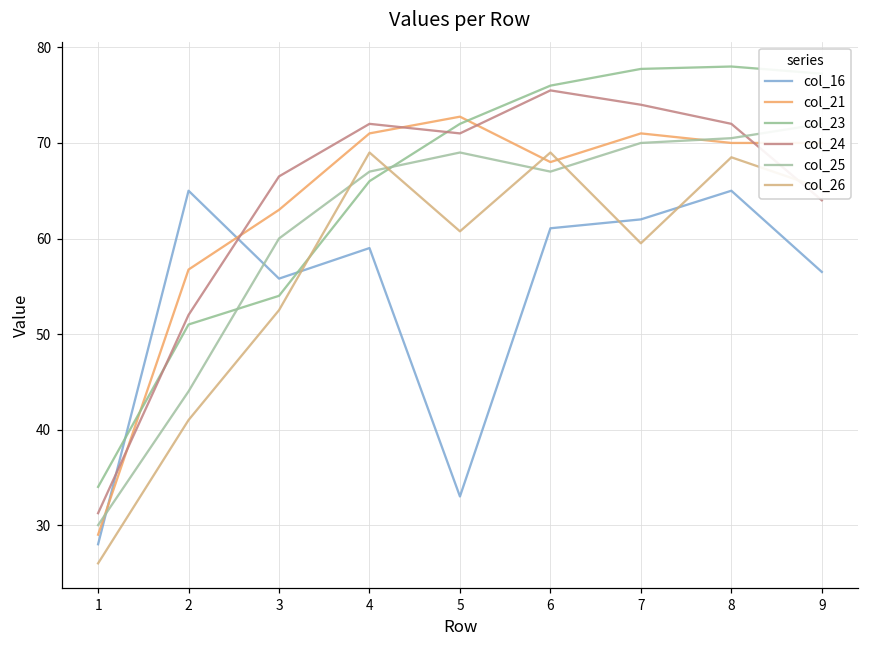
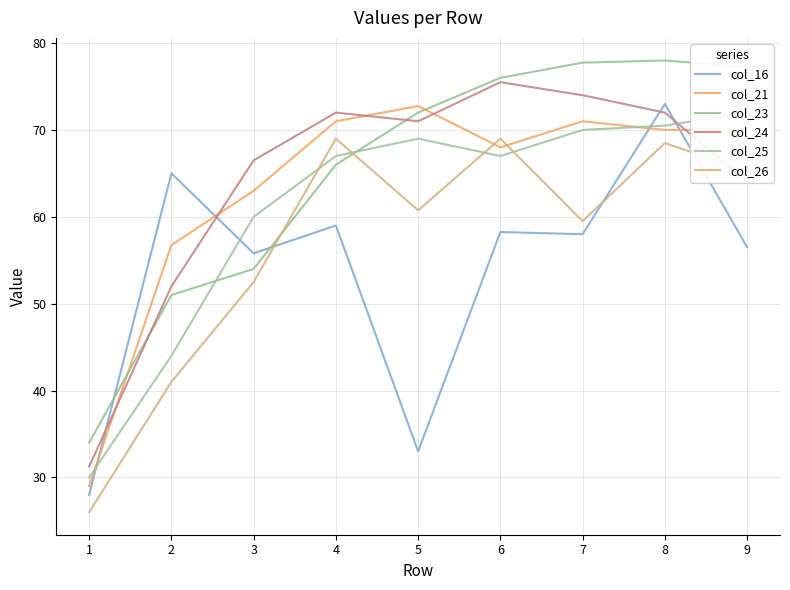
col_16, 6: 61 -> 58
col_16, 7: 62 -> 58
col_16, 8: 65 -> 73
